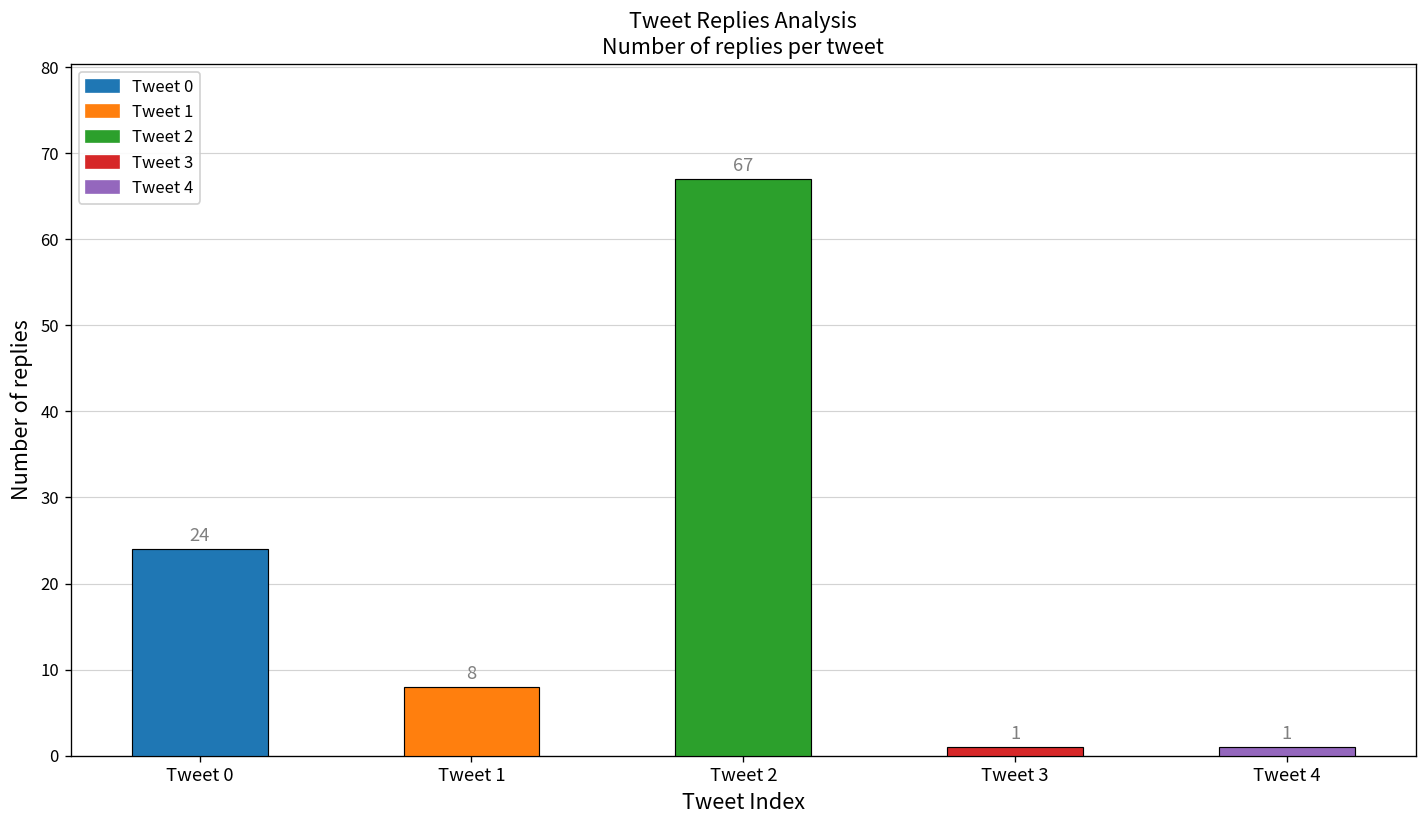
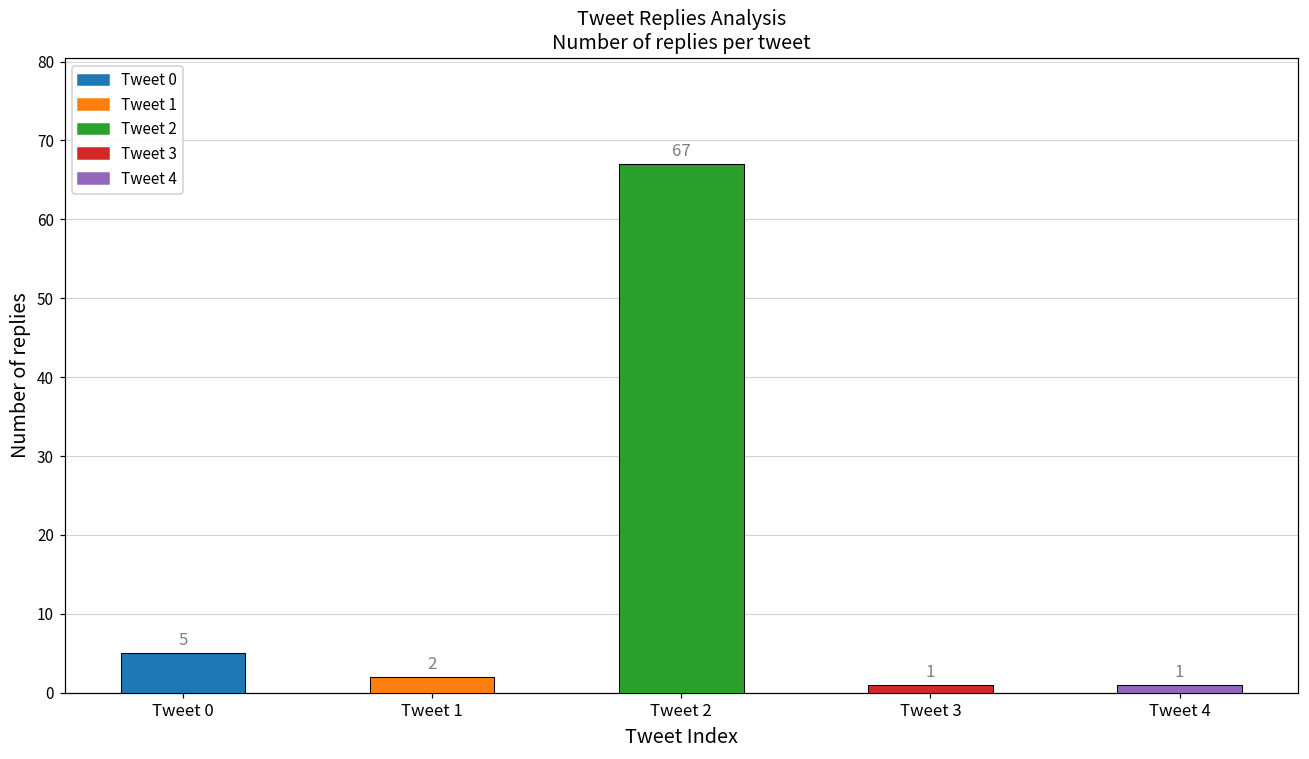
Tweet 0: 24 -> 5
Tweet 1: 8 -> 2
